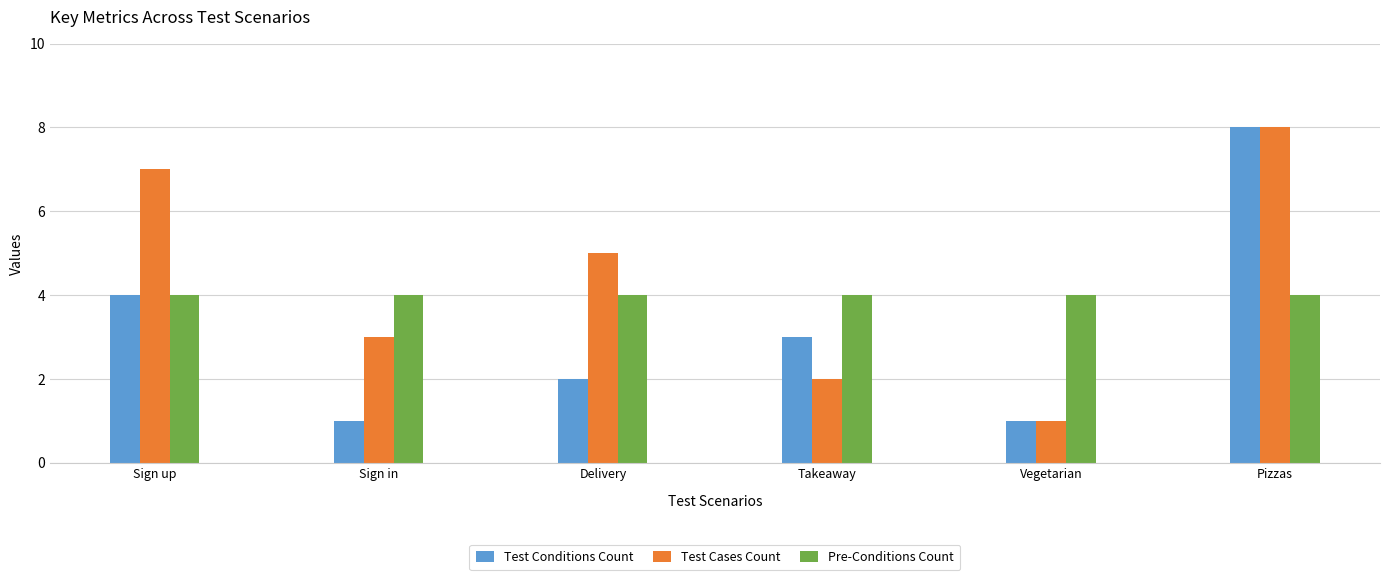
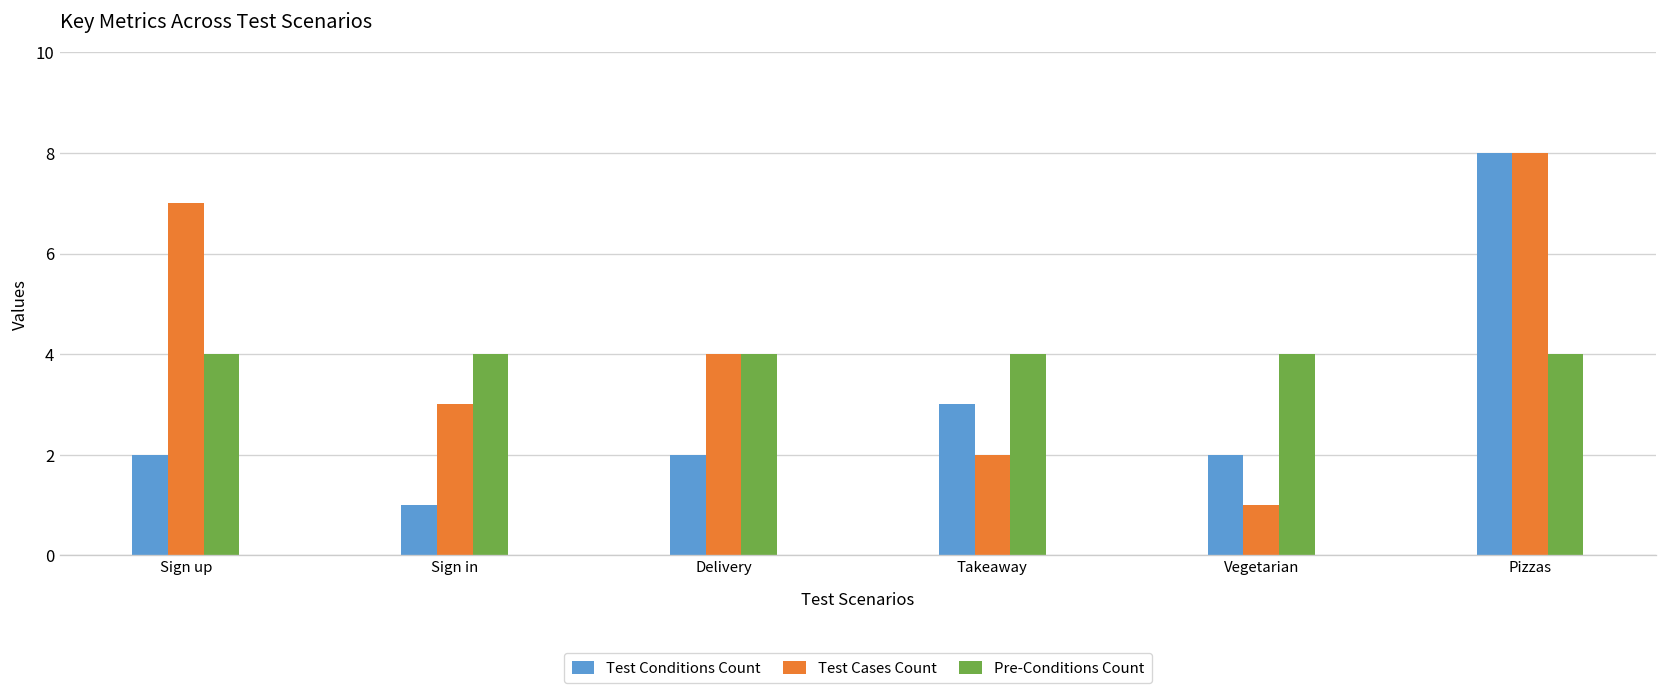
Test Conditions Count, Sign up: 4 -> 2
Test Cases Count, Delivery: 5 -> 4
Test Conditions Count, Vegetarian: 1 -> 2
